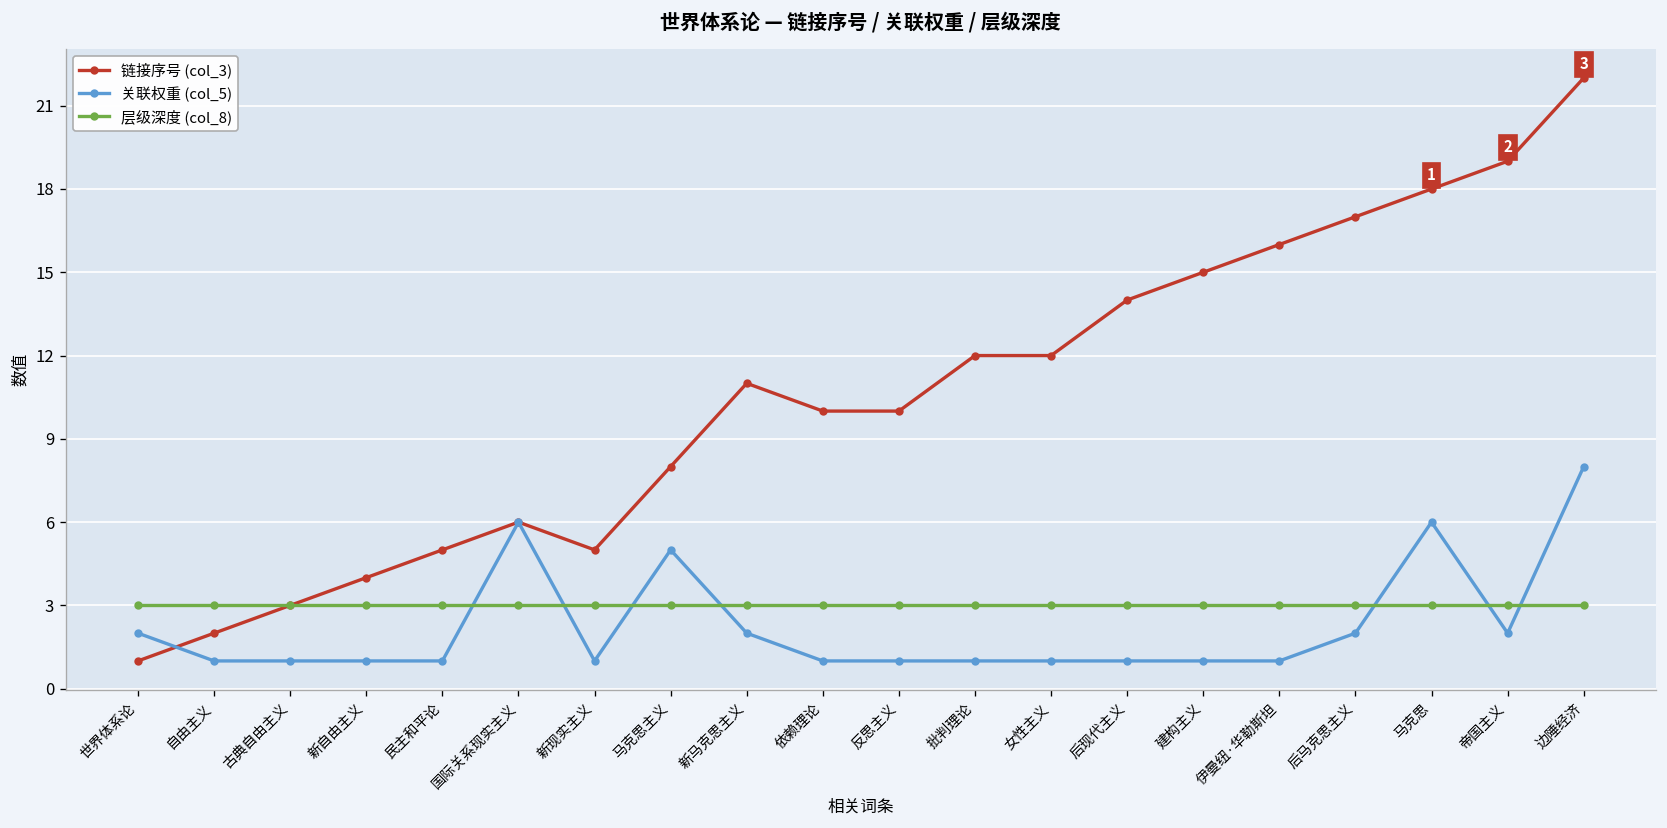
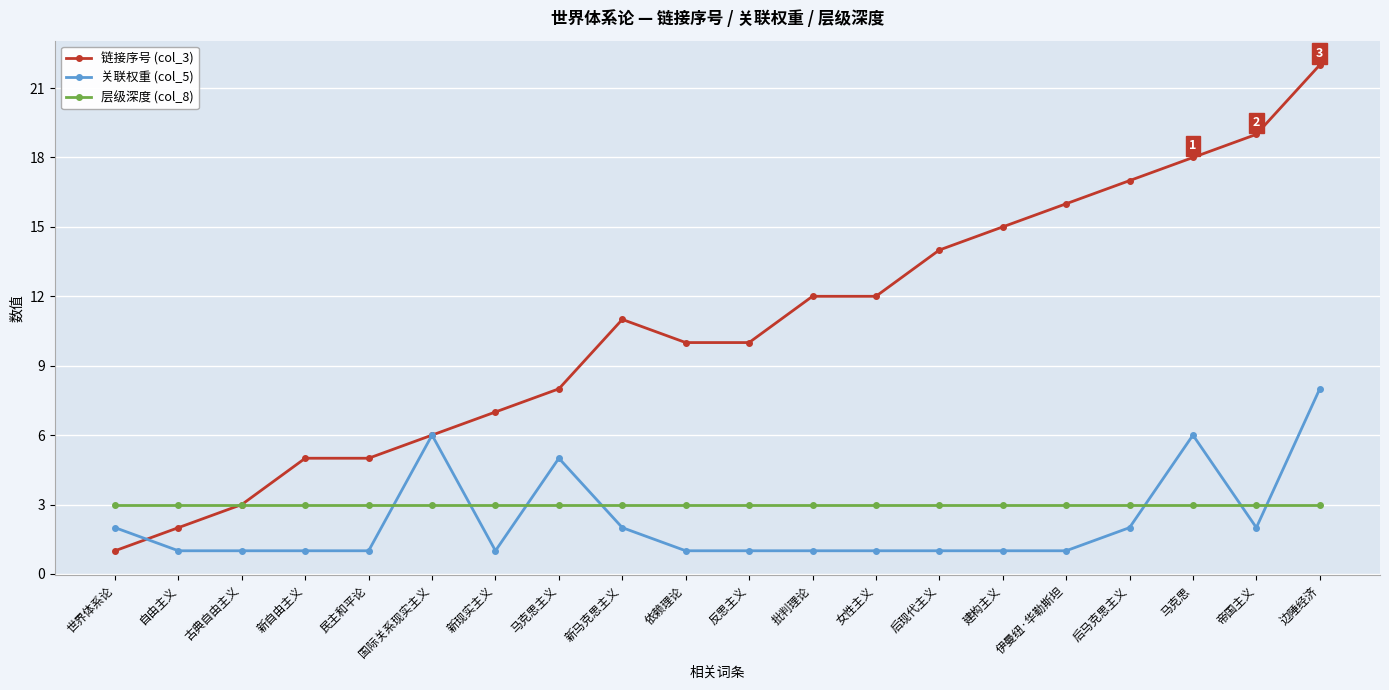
链接序号 (col_3), 新自由主义: 4 -> 5
链接序号 (col_3), 新现实主义: 5 -> 7
